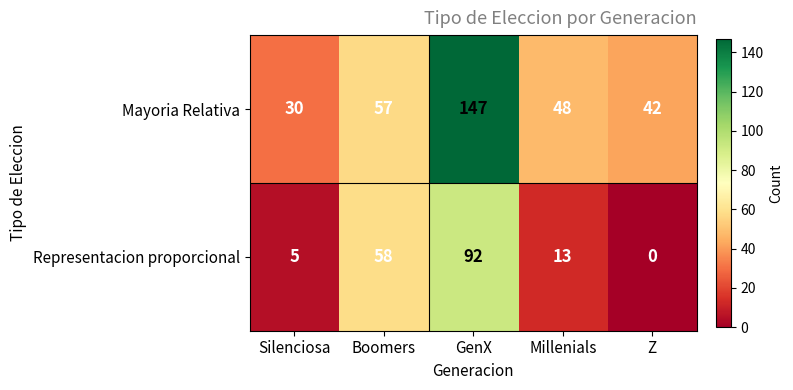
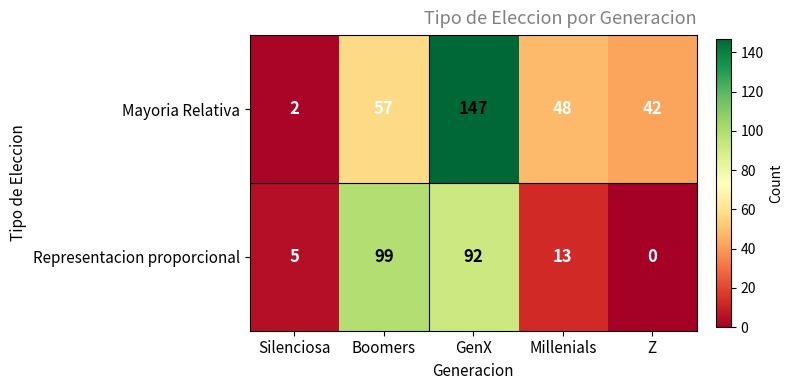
Mayoria Relativa, Silenciosa: 30 -> 2
Representacion proporcional, Boomers: 58 -> 99
